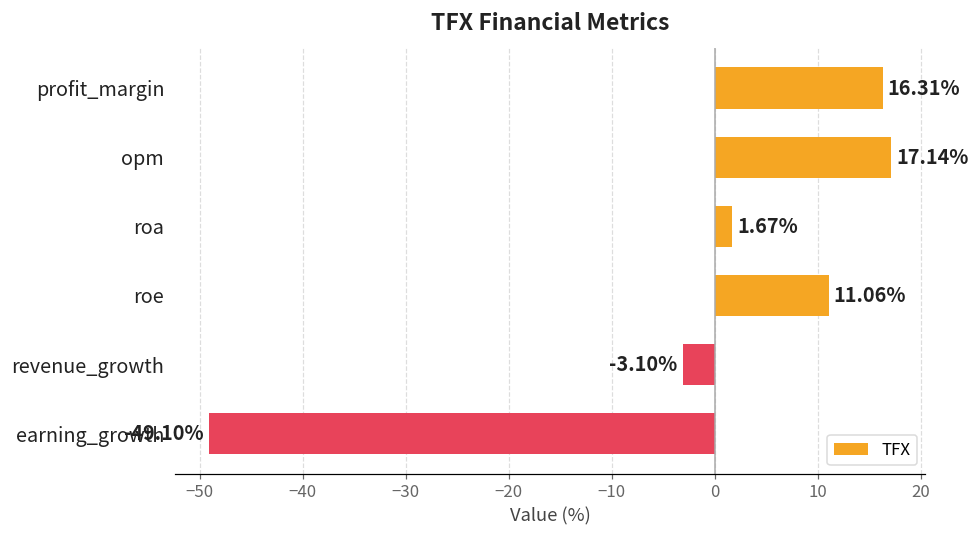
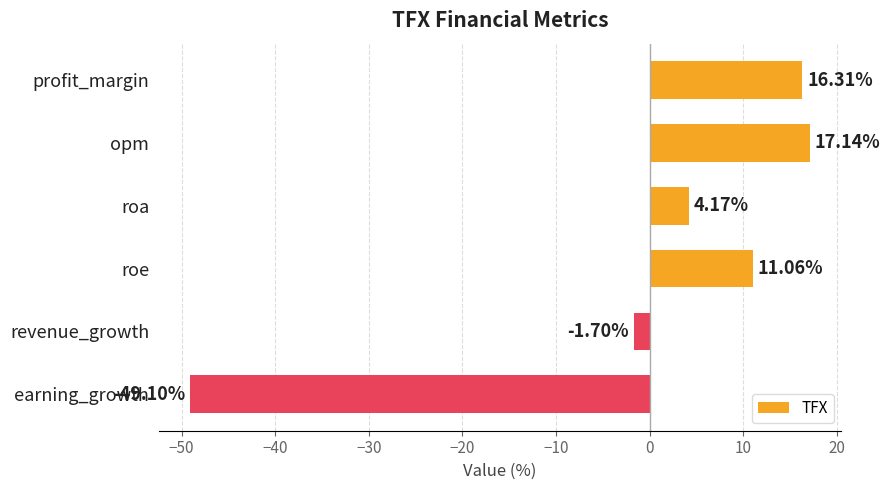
roa: 1.67% -> 4.17%
revenue_growth: -3.10% -> -1.70%
